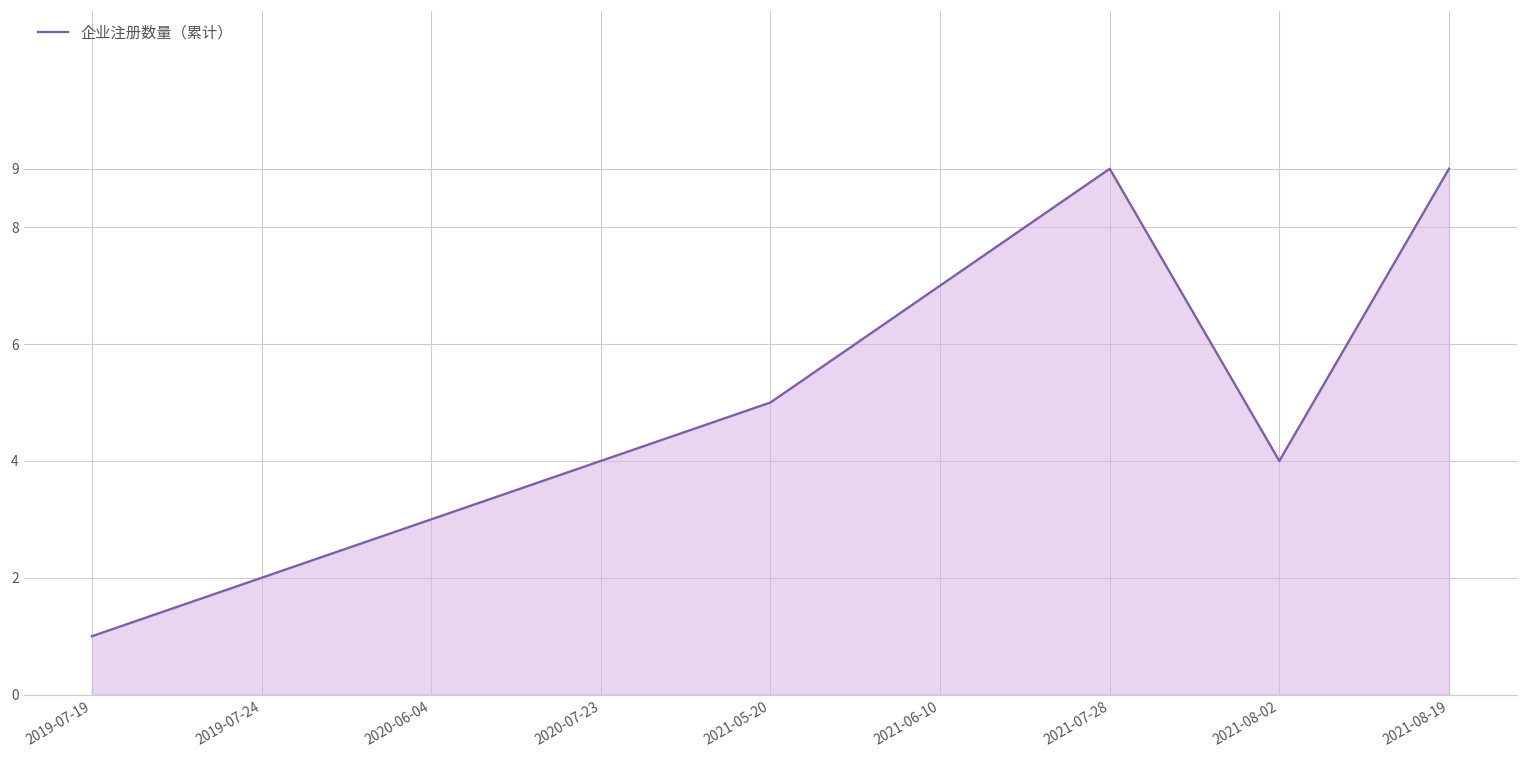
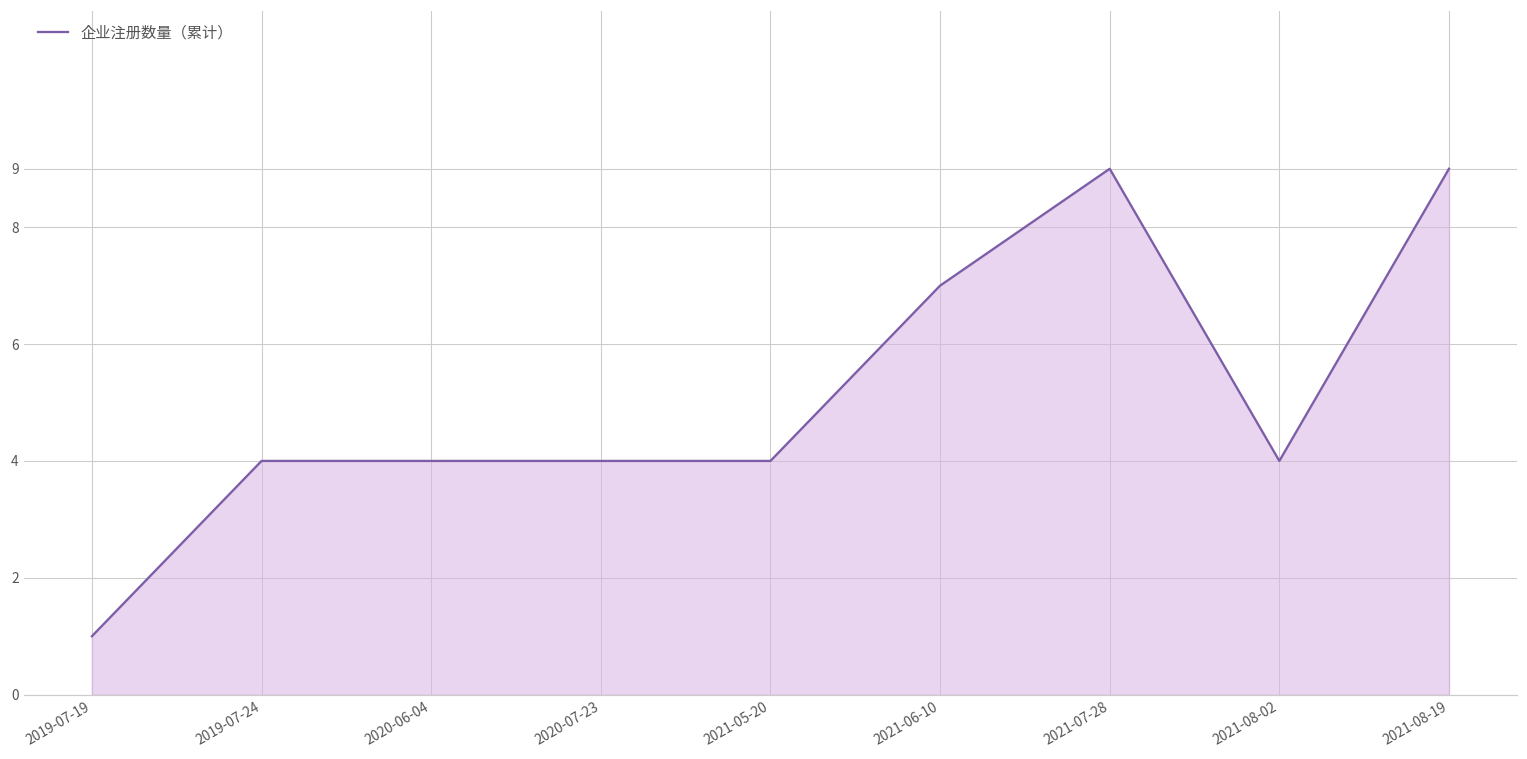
2019-07-24: 2 -> 4
2020-06-04: 3 -> 4
2021-05-20: 5 -> 4
